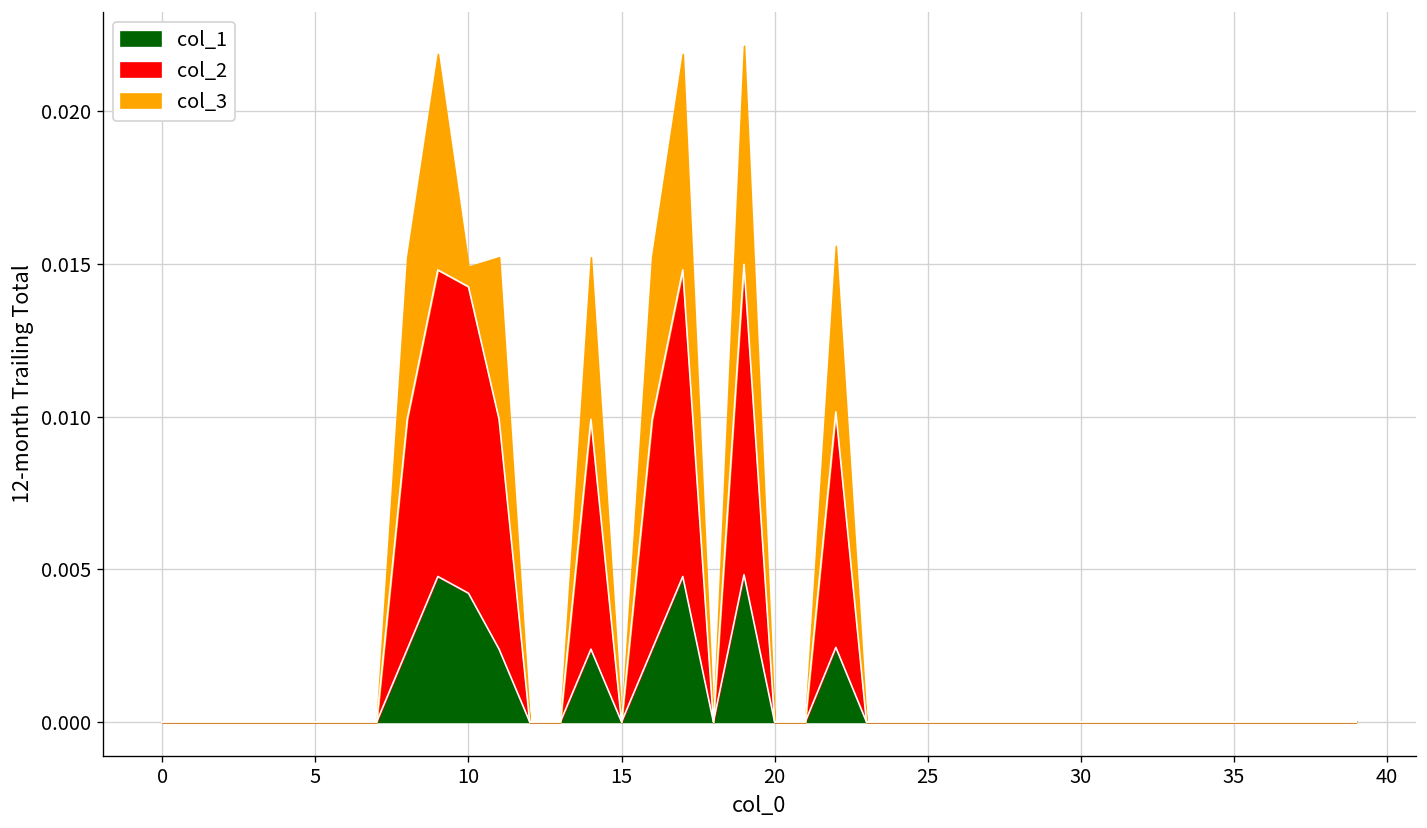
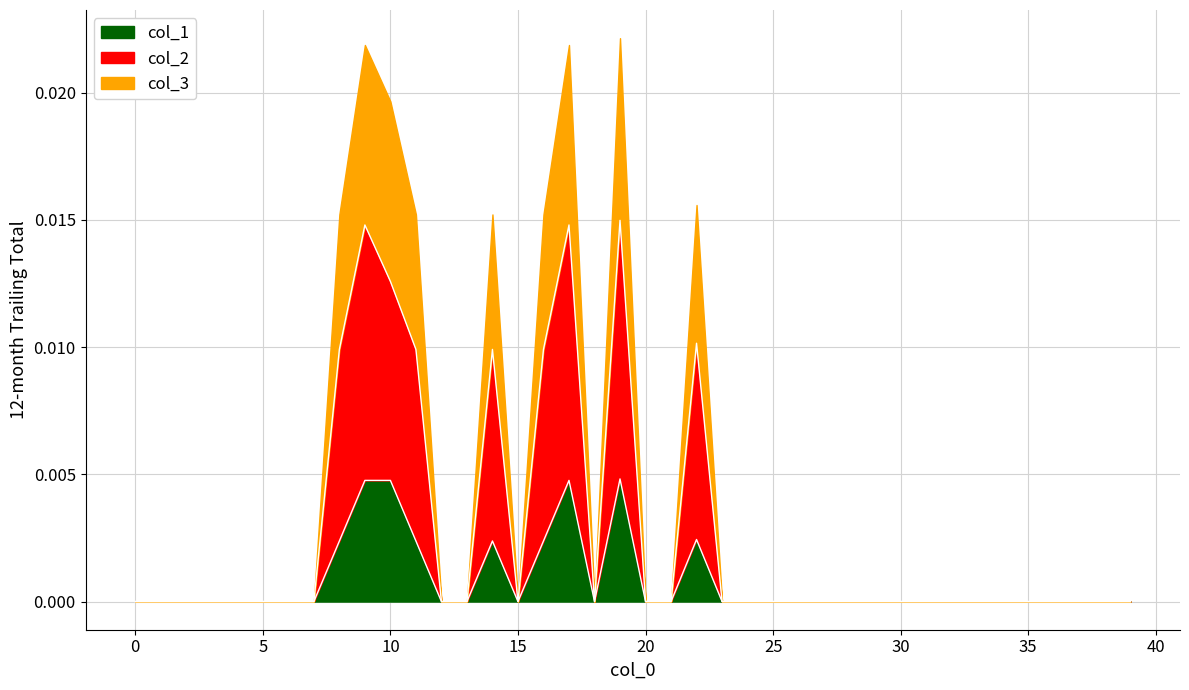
col_1, 10: 0.0042 -> 0.0048
col_2, 10: 0.0100 -> 0.0078
col_3, 10: 0.0007 -> 0.0071
